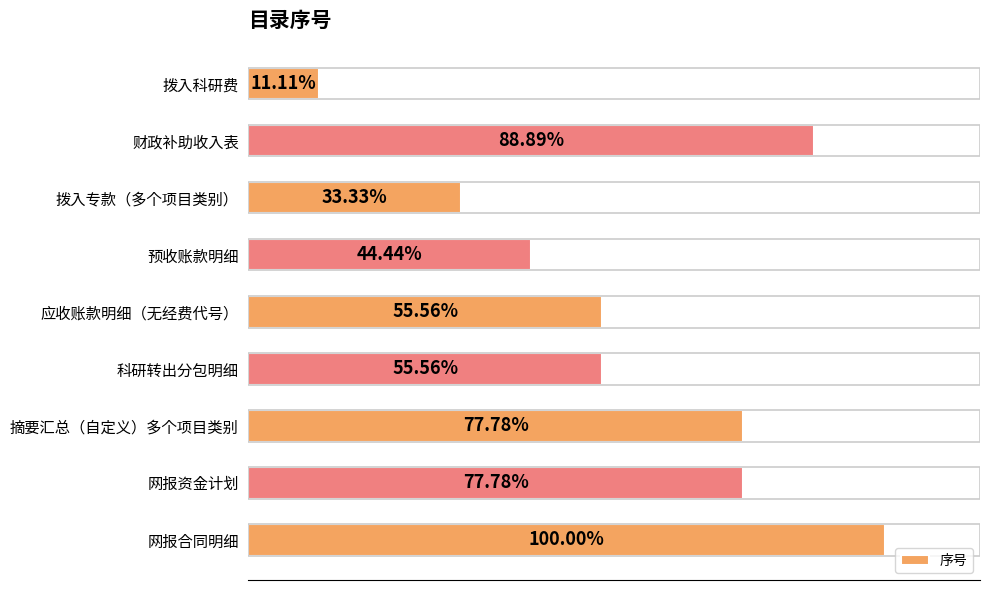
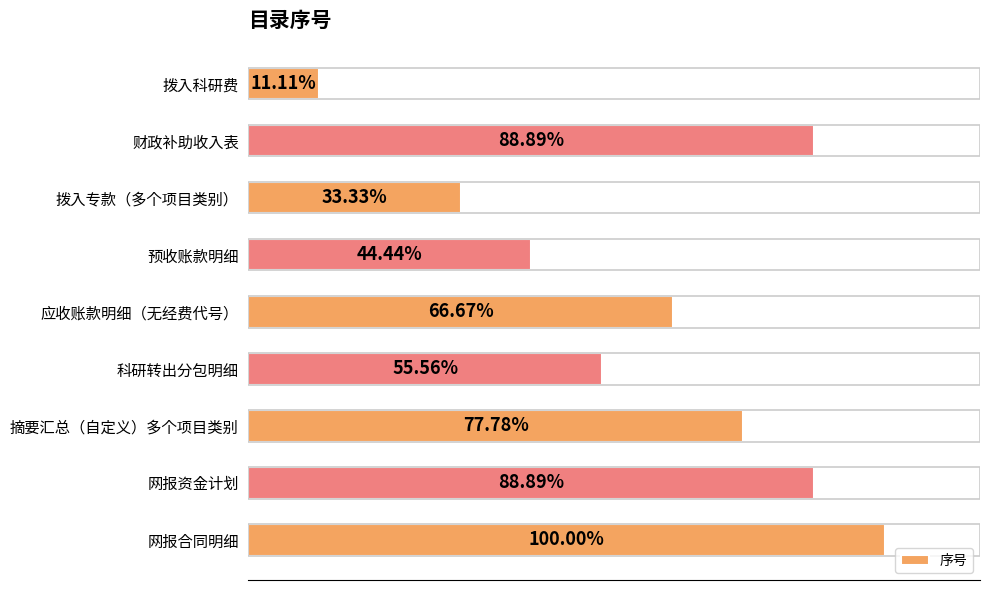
应收账款明细（无经费代号）: 55.56% -> 66.67%
网报资金计划: 77.78% -> 88.89%
